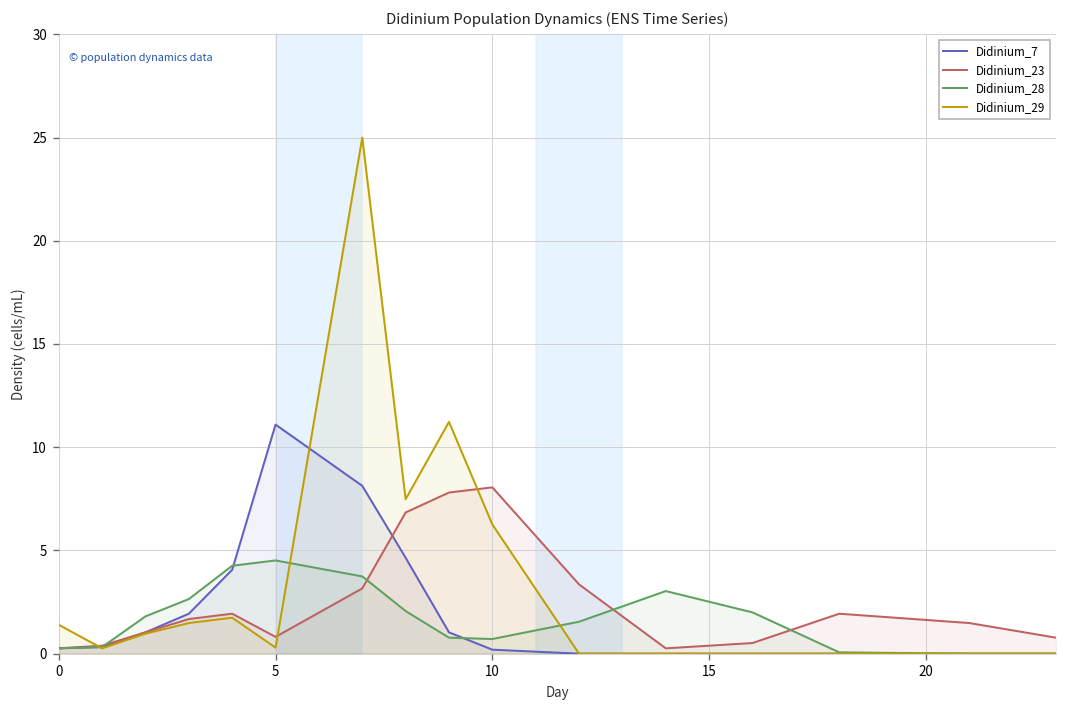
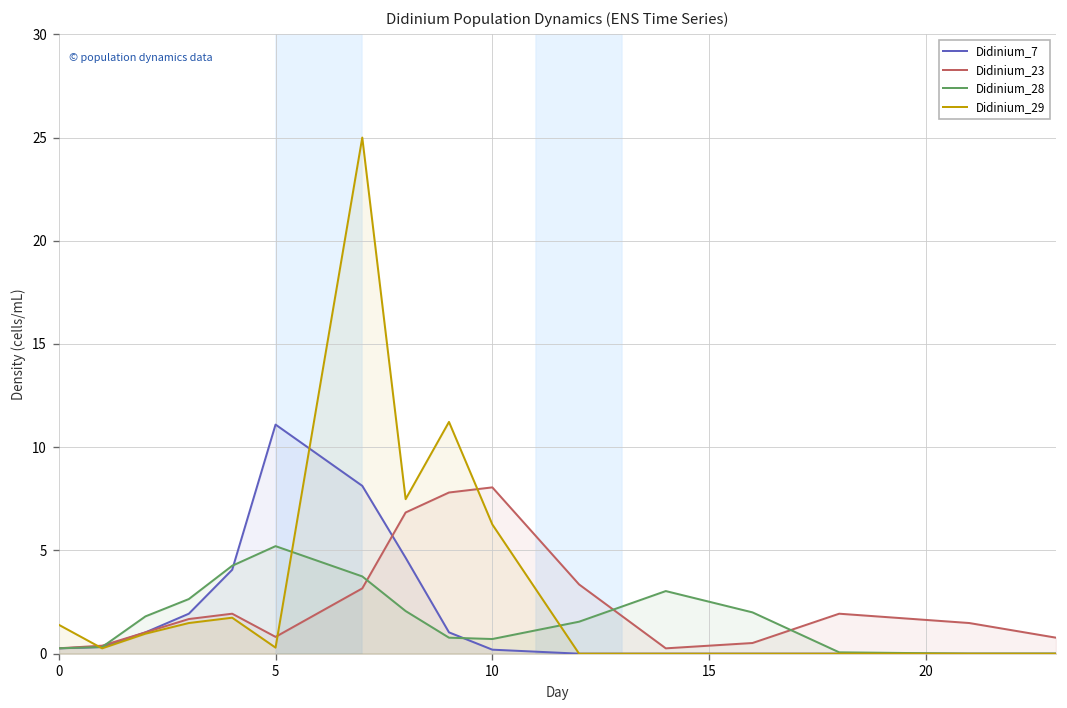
Didinium_28, 5: 4.5 -> 5.2
